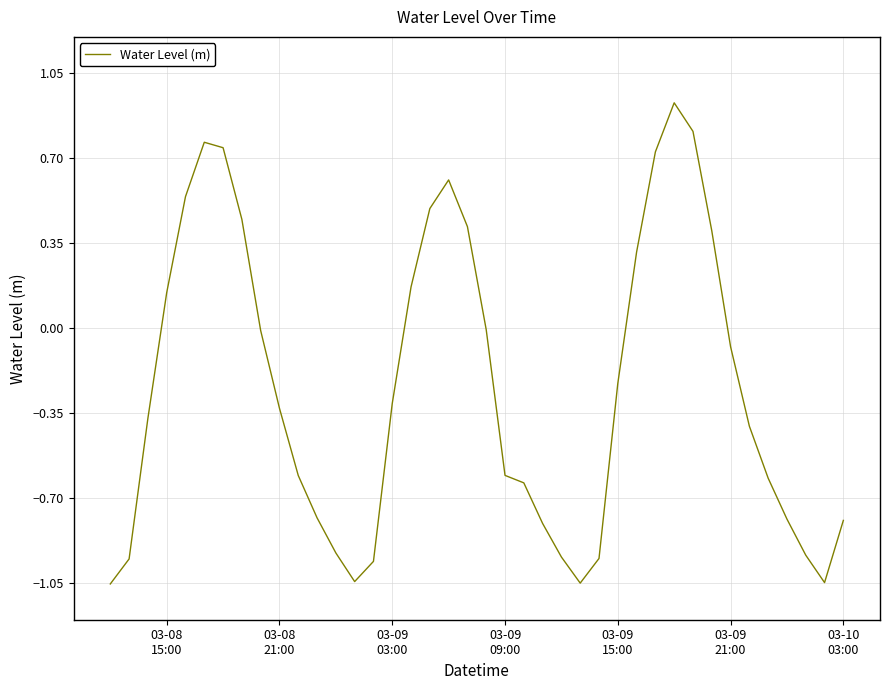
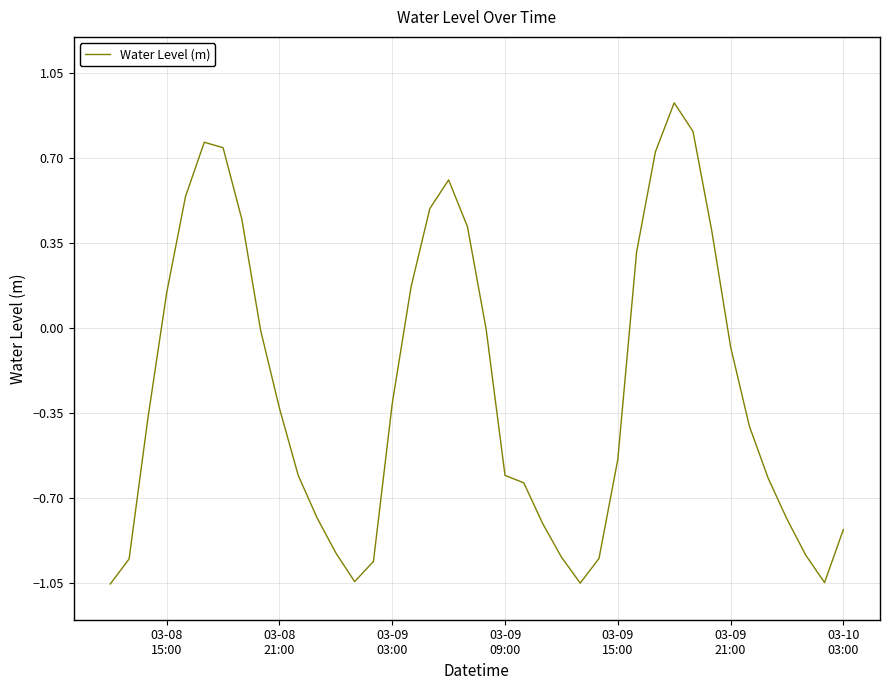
03-09 15:00: -0.23 -> -0.54
03-10 03:00: -0.79 -> -0.83
